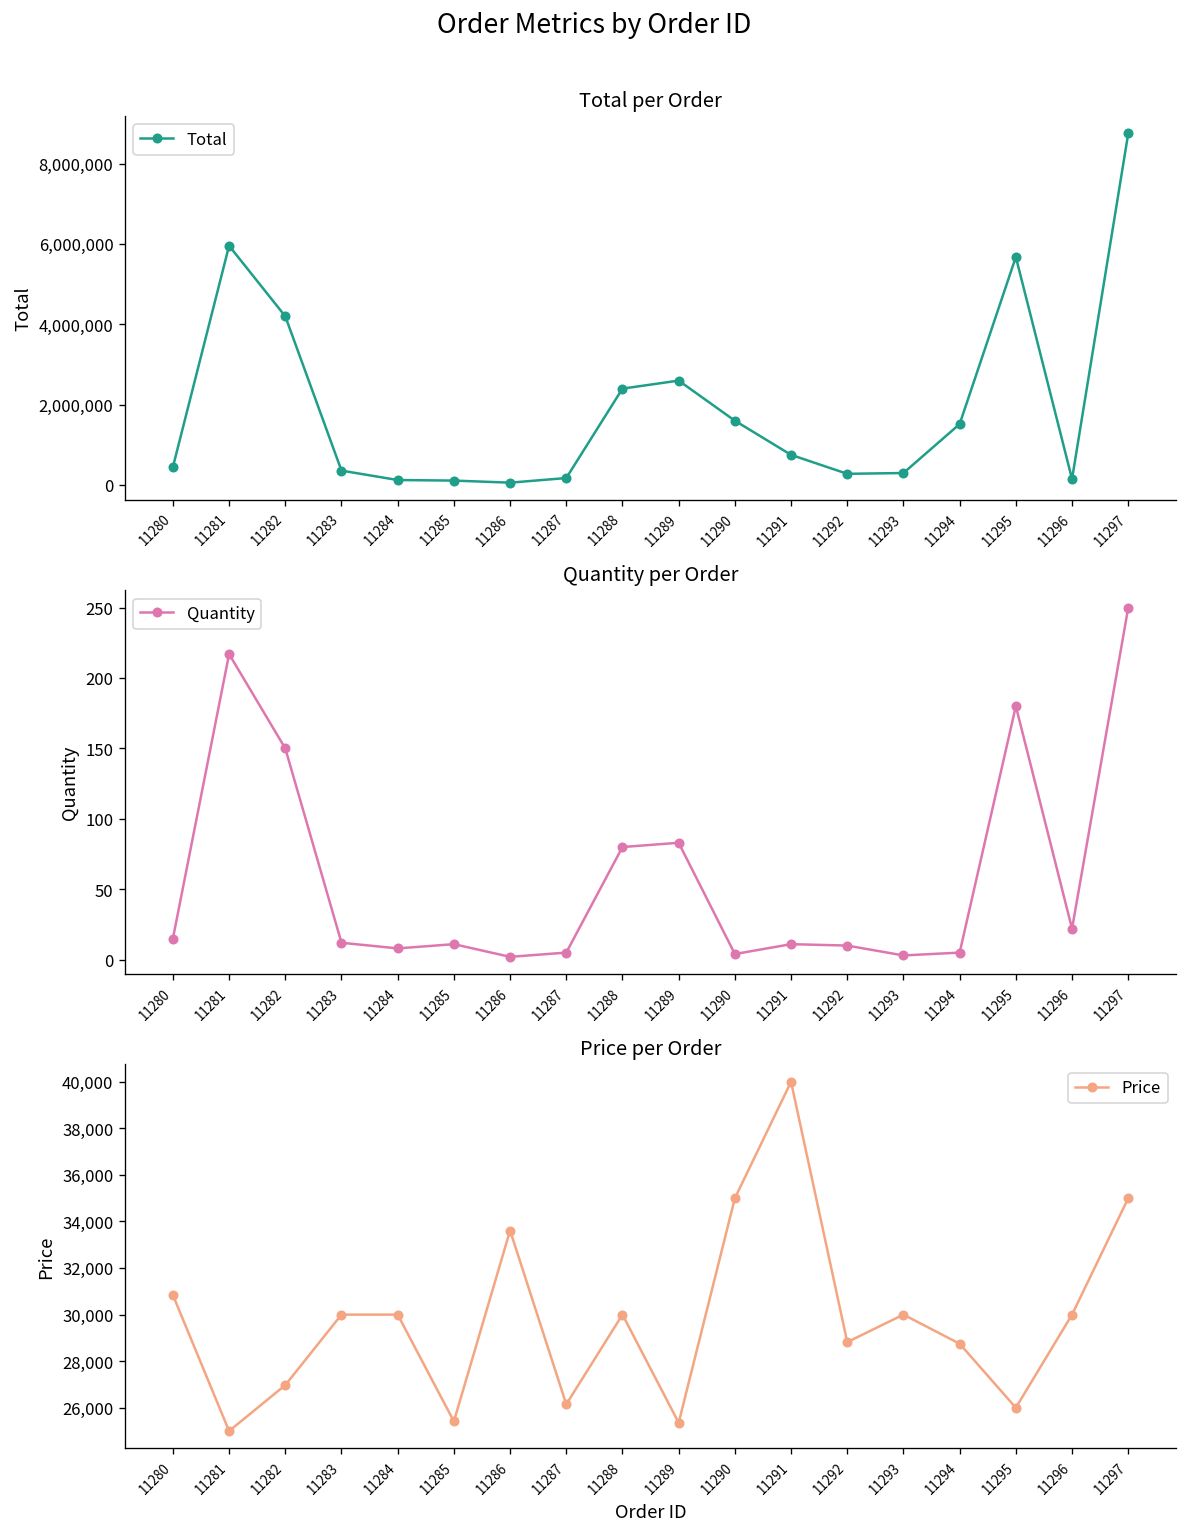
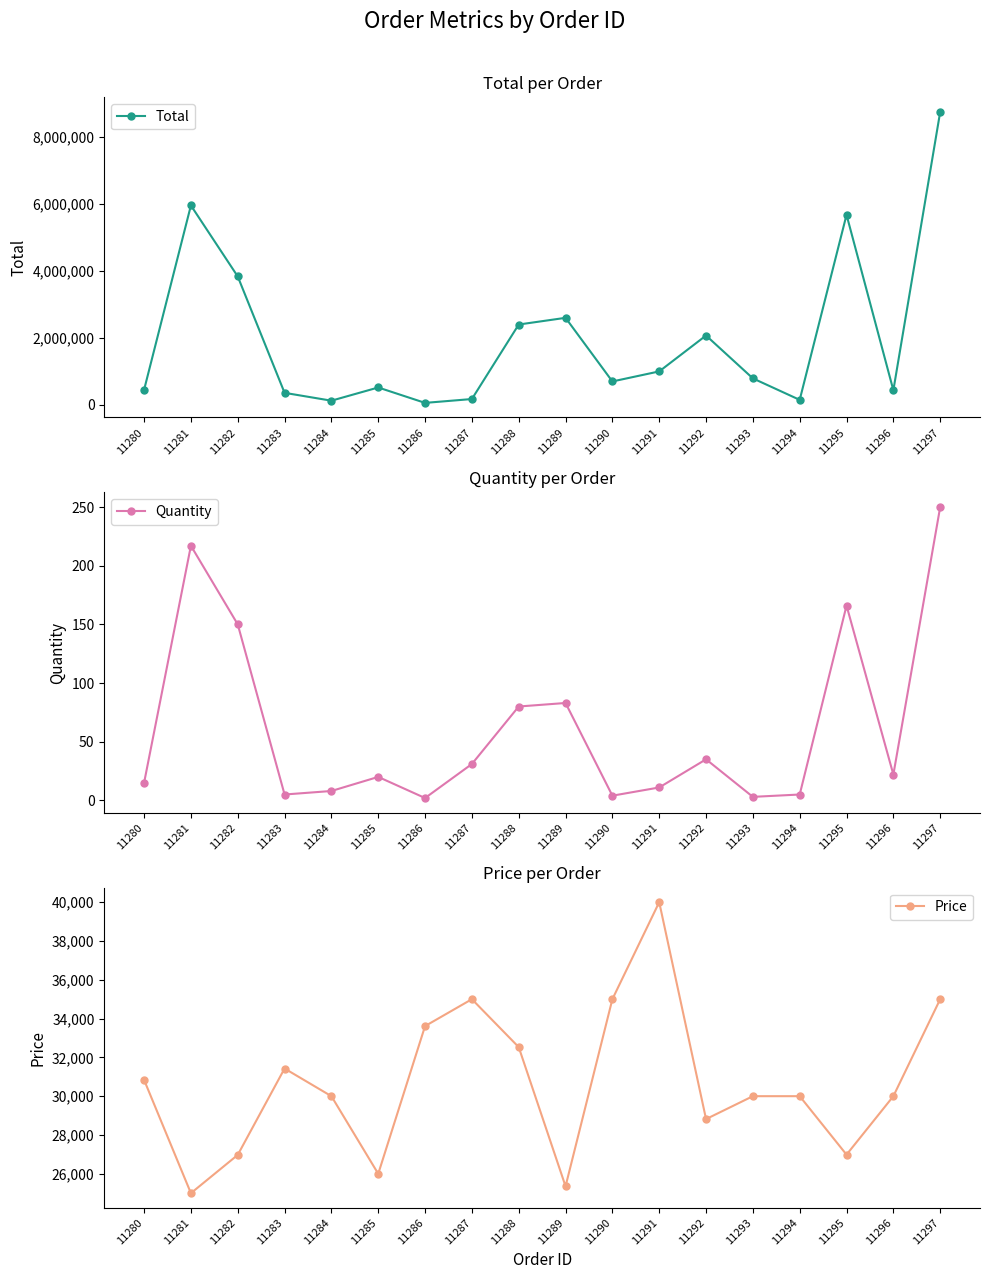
Total per Order, 11282: 4,200,000 -> 3,800,000
Total per Order, 11285: 100,000 -> 500,000
Total per Order, 11290: 1,600,000 -> 700,000
Total per Order, 11291: 800,000 -> 1,000,000
Total per Order, 11292: 300,000 -> 2,100,000
Total per Order, 11293: 300,000 -> 800,000
Total per Order, 11294: 1,500,000 -> 200,000
Total per Order, 11296: 200,000 -> 400,000
Quantity per Order, 11283: 12 -> 5
Quantity per Order, 11285: 11 -> 20
Quantity per Order, 11287: 5 -> 31
Quantity per Order, 11292: 10 -> 35
Quantity per Order, 11295: 180 -> 166
Price per Order, 11283: 30,000 -> 31,400
Price per Order, 11285: 25,400 -> 26,000
Price per Order, 11287: 26,100 -> 35,000
Price per Order, 11288: 30,000 -> 32,500
Price per Order, 11294: 28,700 -> 30,000
Price per Order, 11295: 26,000 -> 27,000
